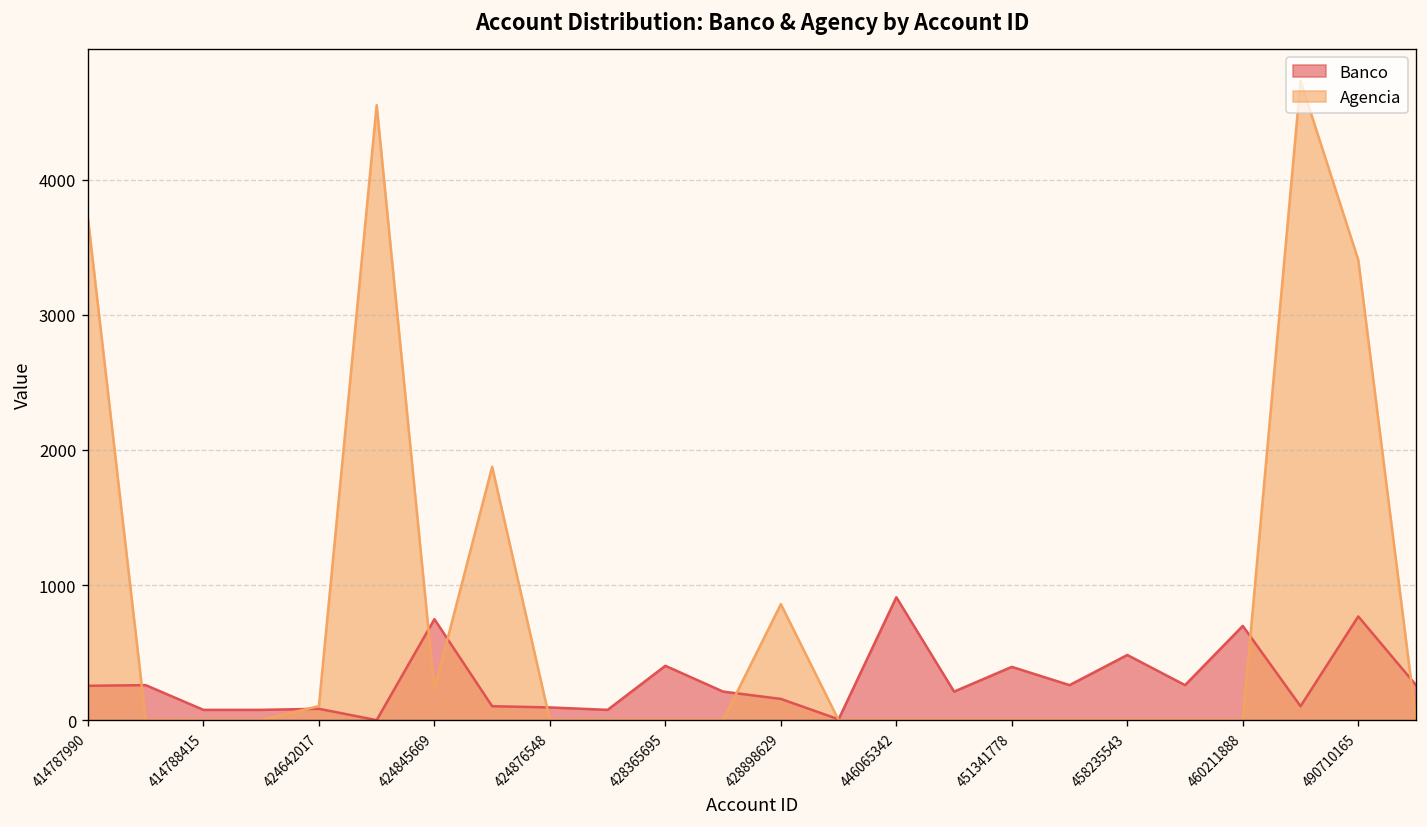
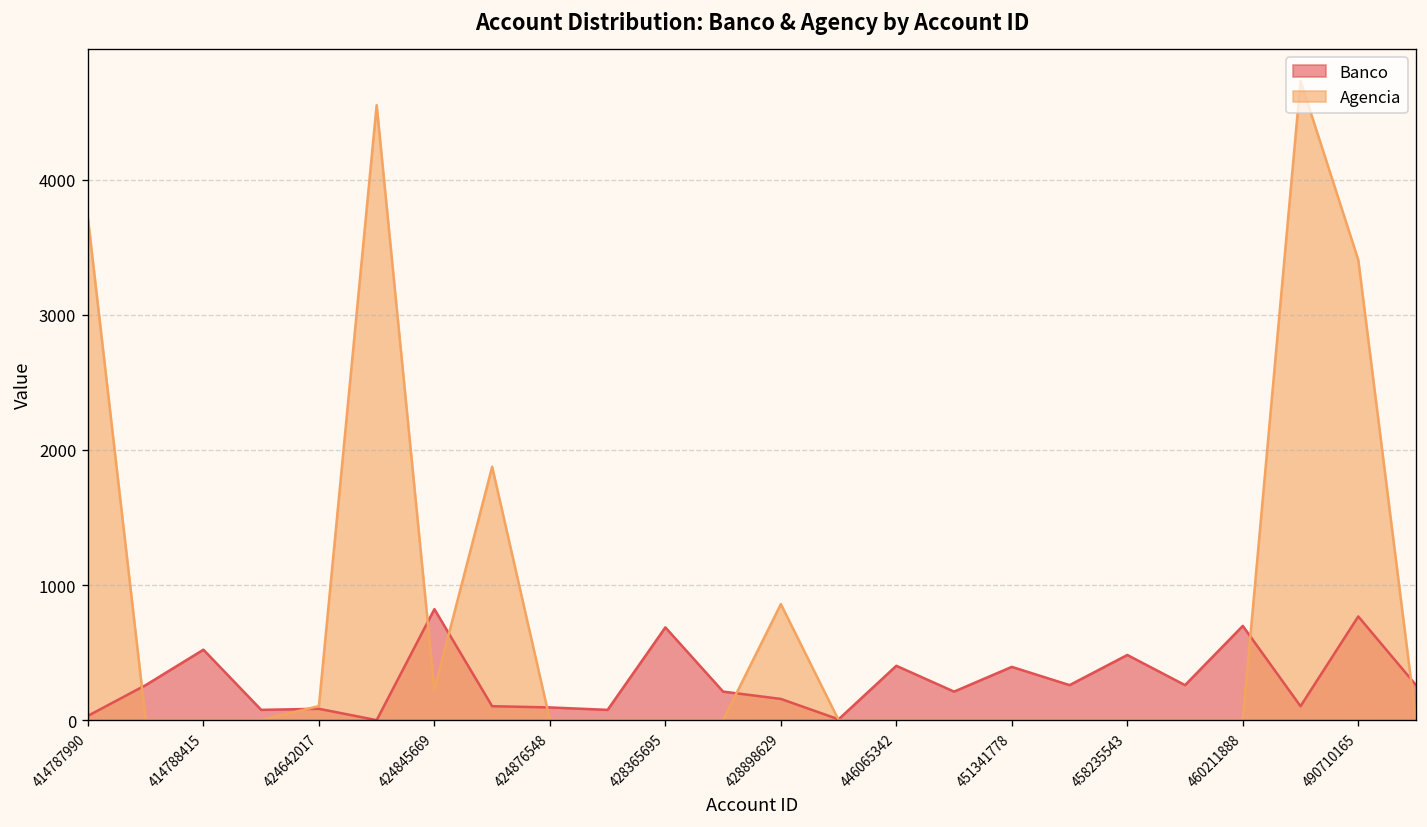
Banco, 414787990: 260 -> 30
Banco, 414788415: 80 -> 520
Banco, 424845669: 750 -> 820
Banco, 428365695: 400 -> 690
Banco, 446065342: 910 -> 400
